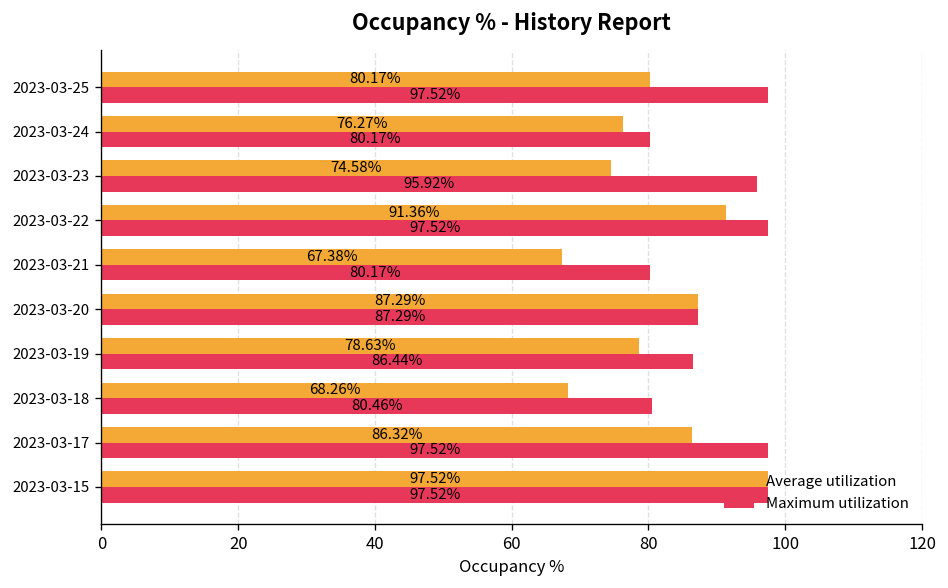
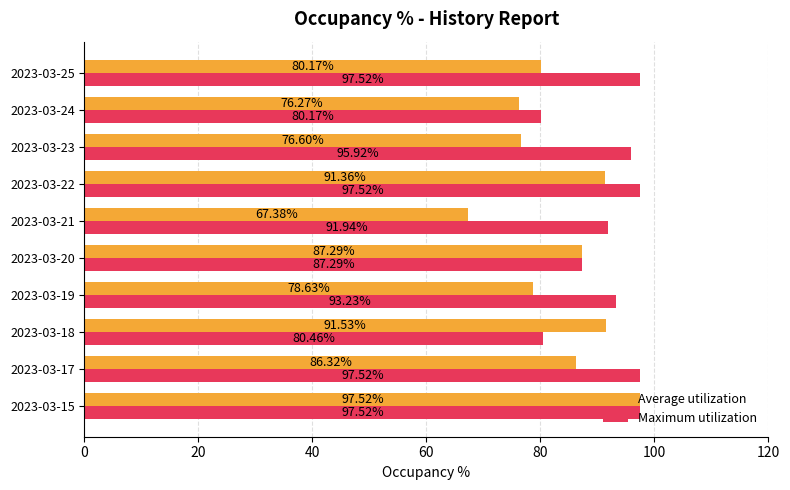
Average utilization, 2023-03-23: 74.58% -> 76.60%
Maximum utilization, 2023-03-21: 80.17% -> 91.94%
Maximum utilization, 2023-03-19: 86.44% -> 93.23%
Average utilization, 2023-03-18: 68.26% -> 91.53%
